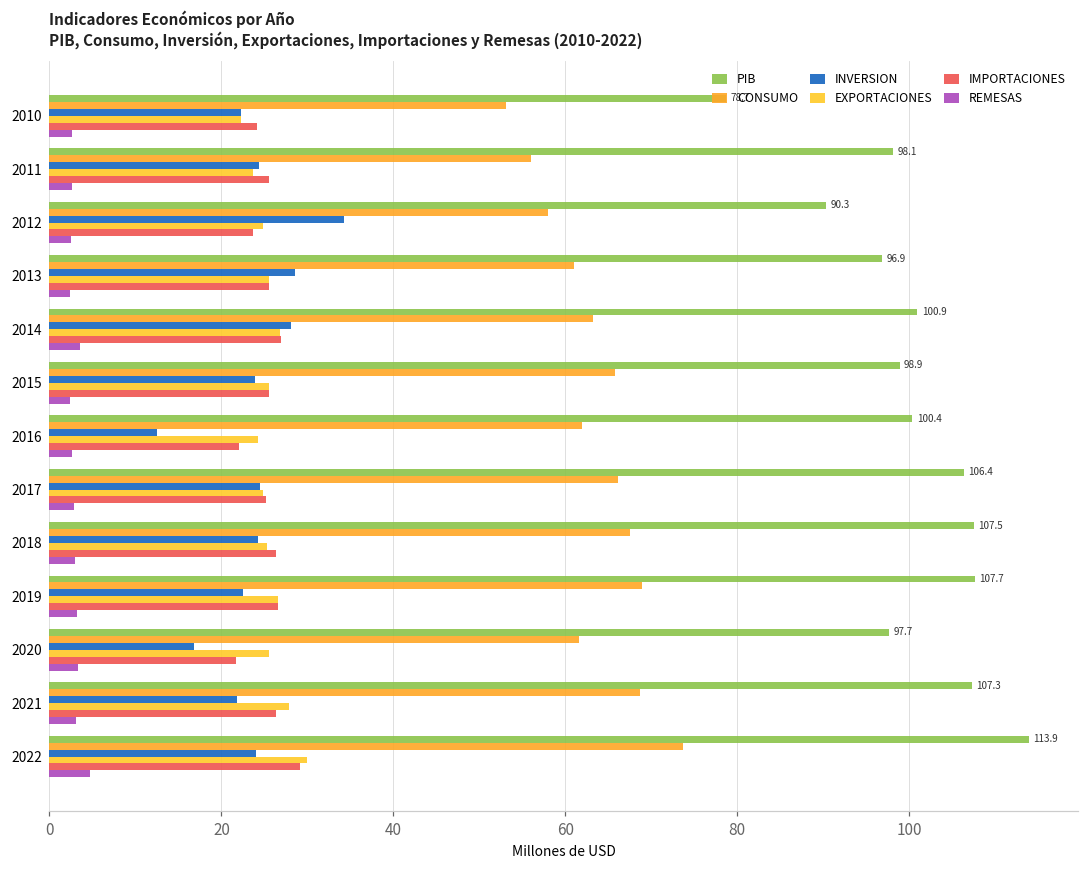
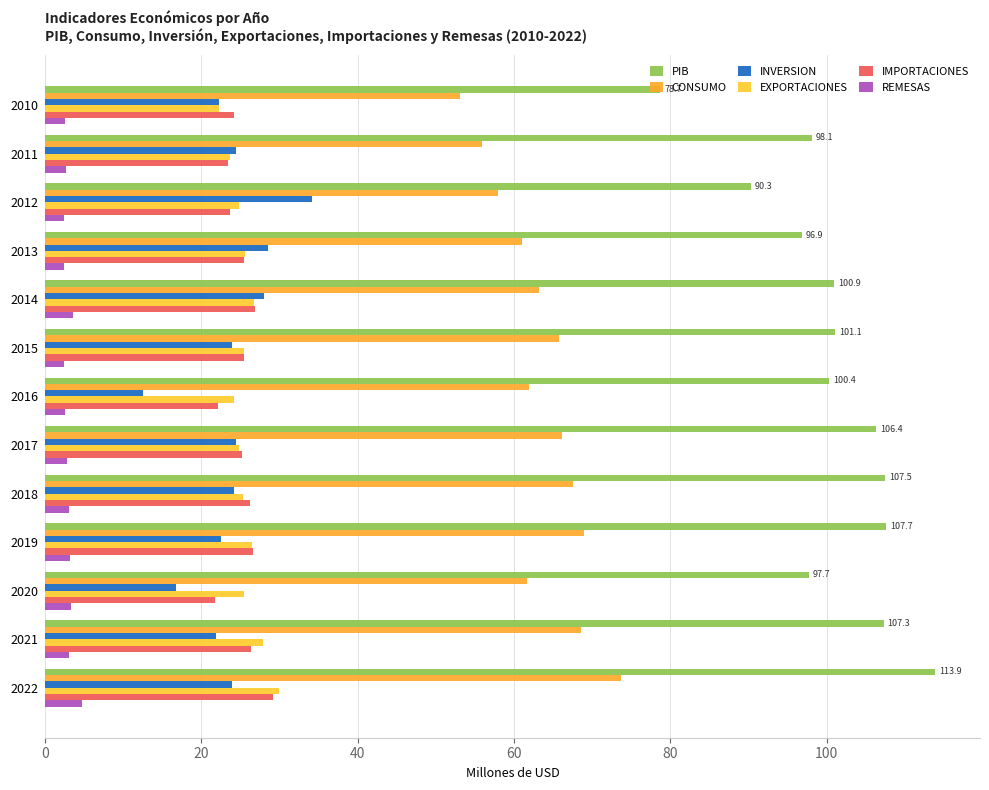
IMPORTACIONES, 2011: 26 -> 23
PIB, 2015: 98.9 -> 101.1
